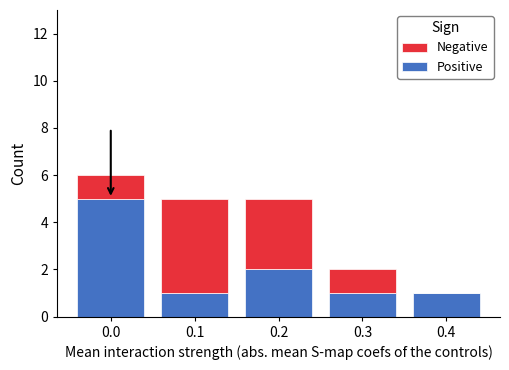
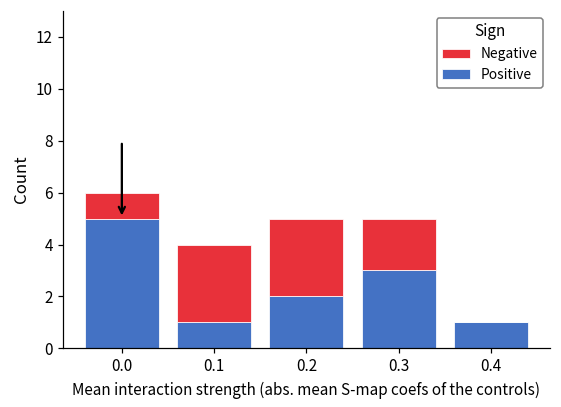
Negative, 0.1: 4 -> 3
Positive, 0.3: 1 -> 3
Negative, 0.3: 1 -> 2
